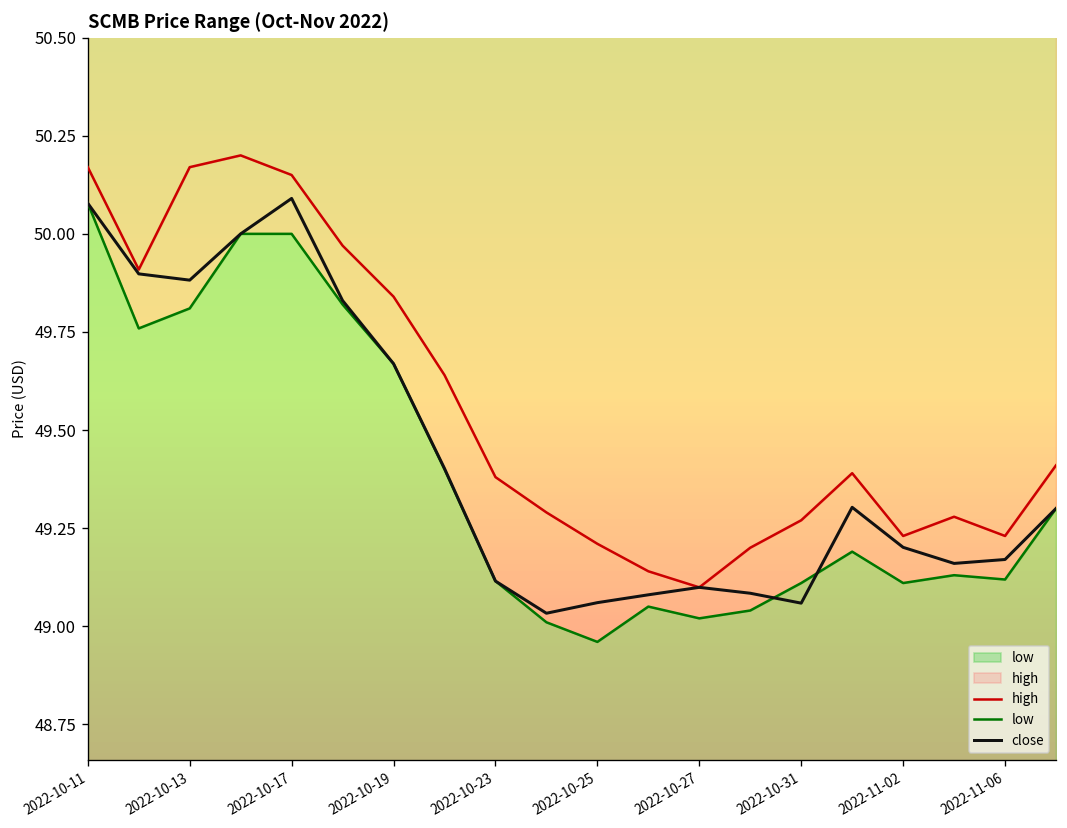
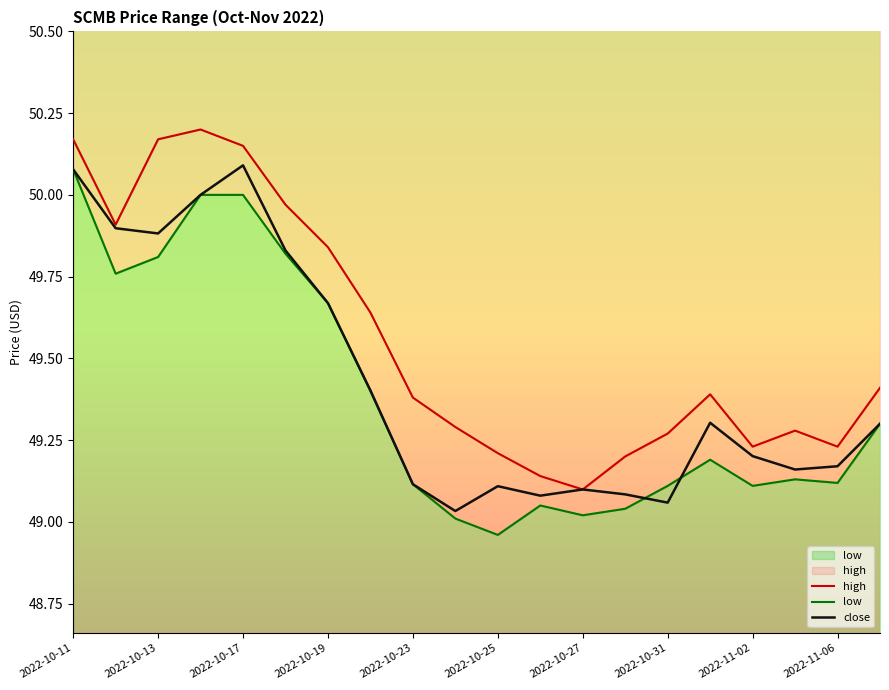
close, 2022-10-25: 49.06 -> 49.11
